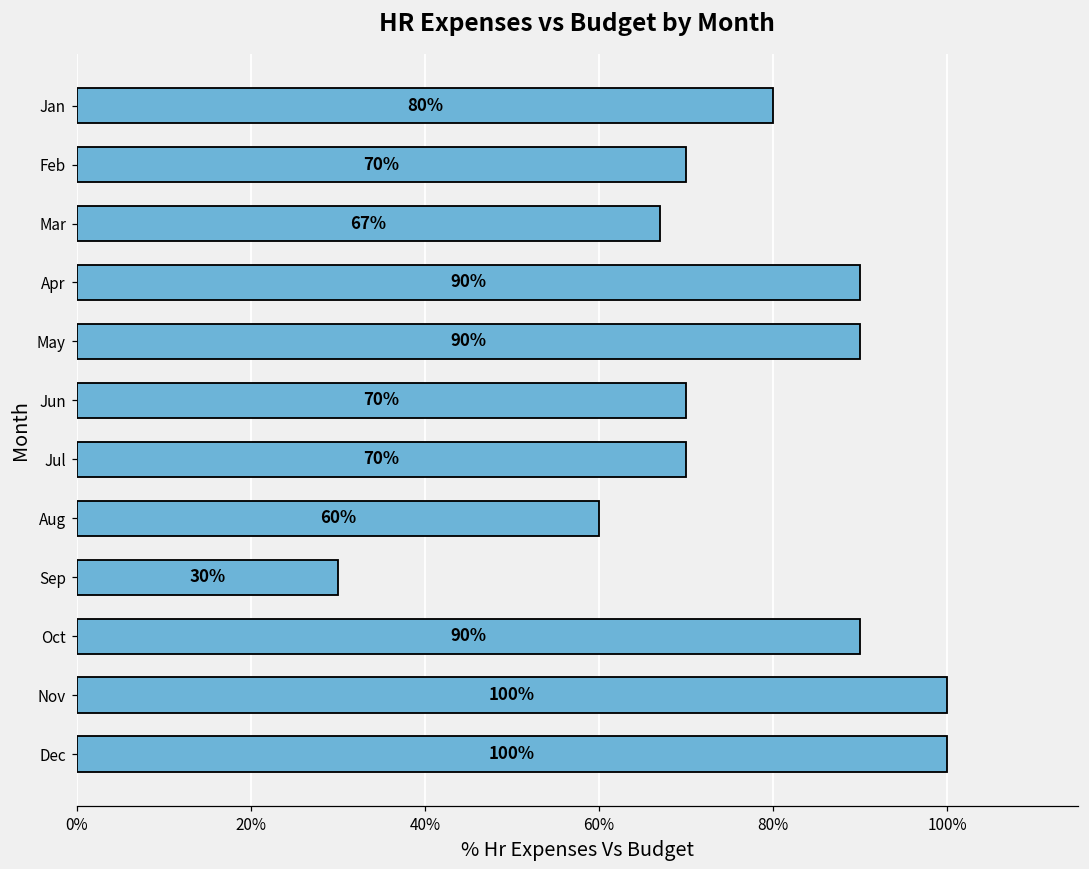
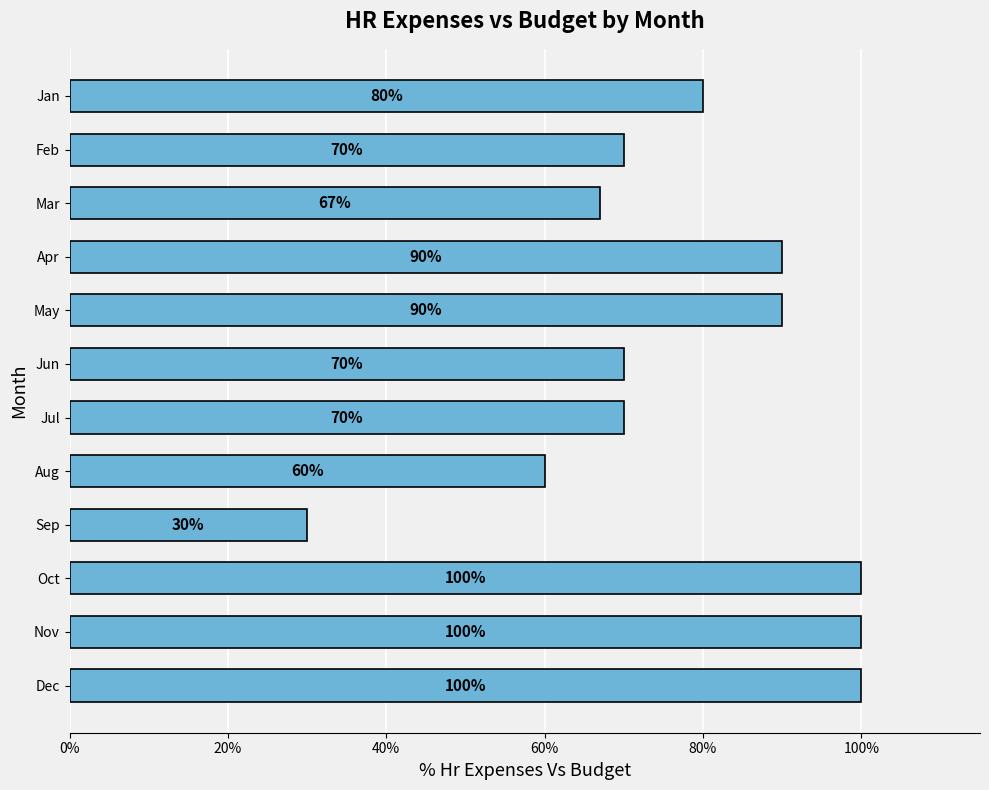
Oct: 90% -> 100%
